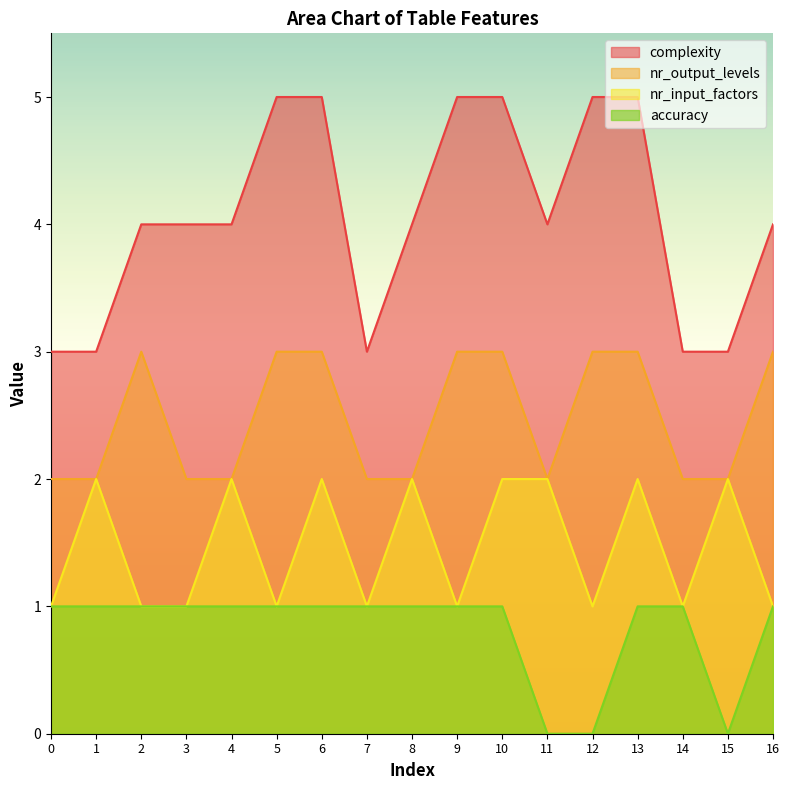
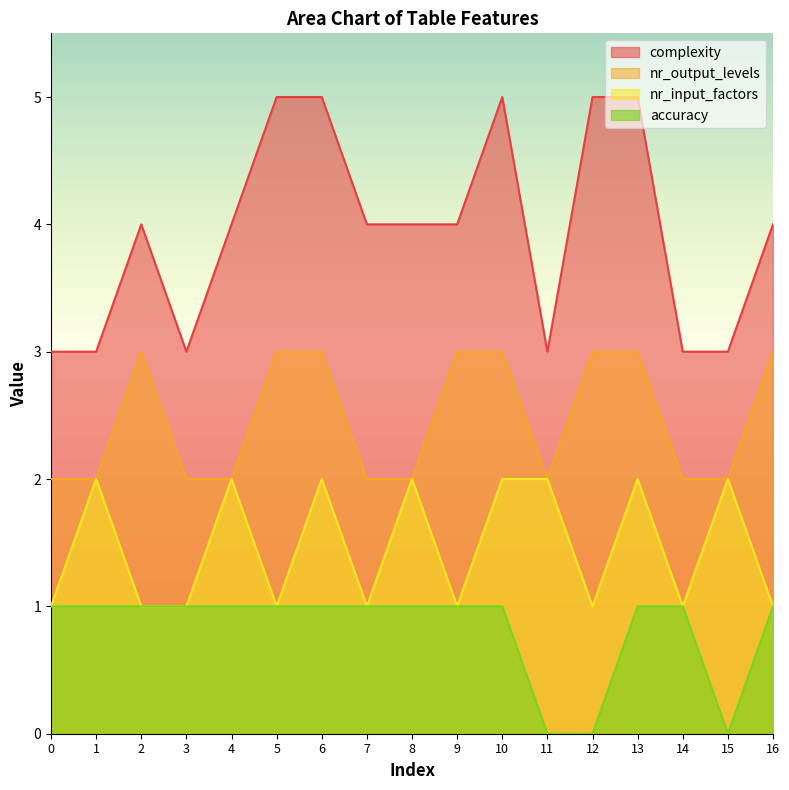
complexity, 3: 4 -> 3
complexity, 7: 3 -> 4
complexity, 9: 5 -> 4
complexity, 11: 4 -> 3
